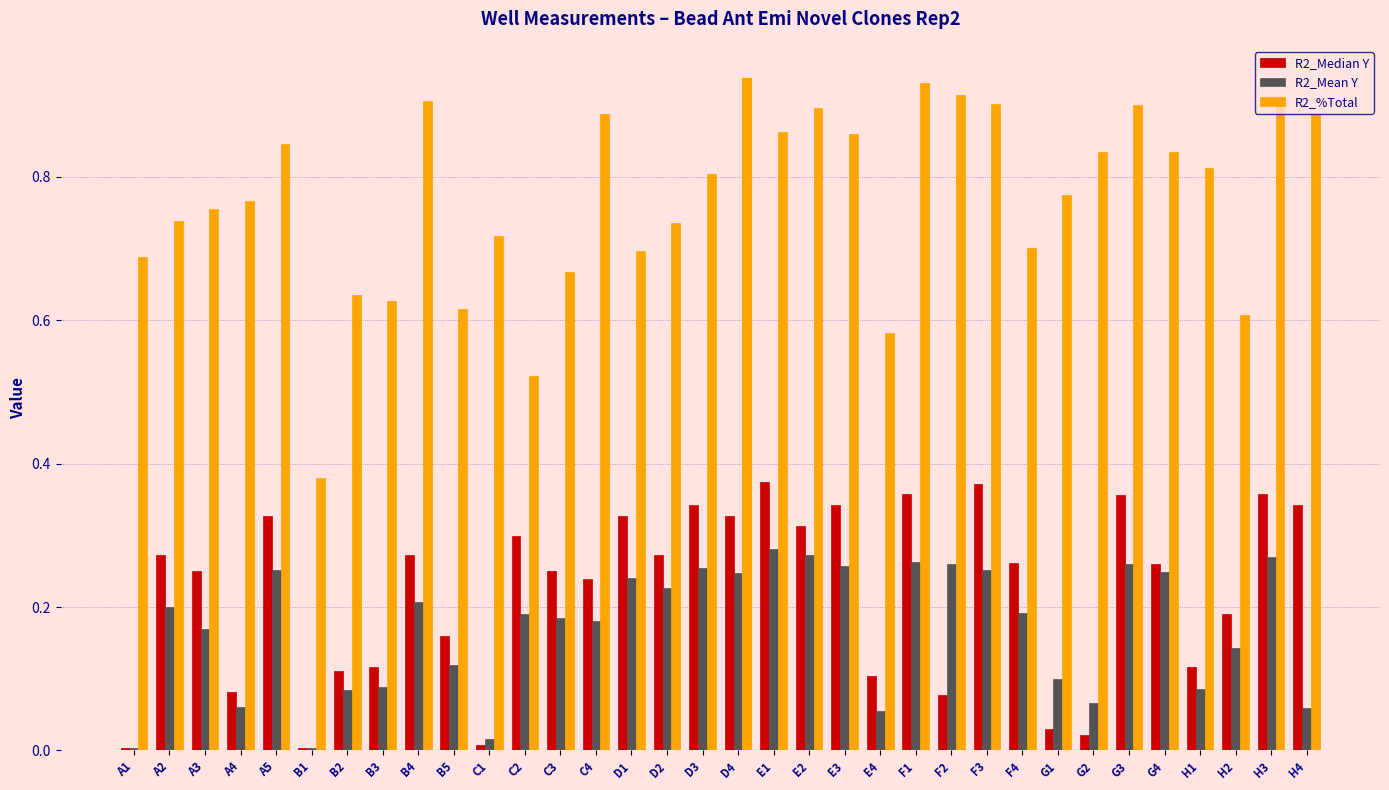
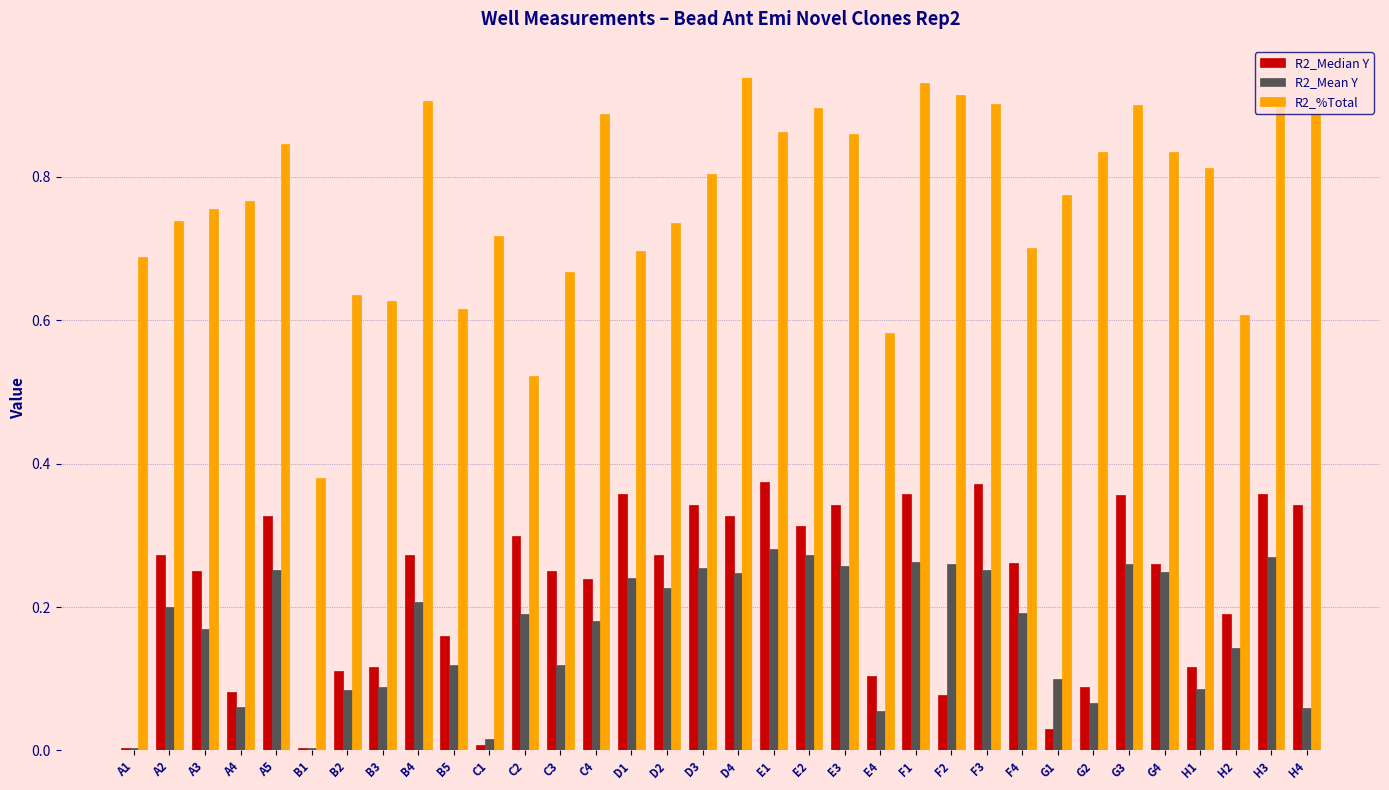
R2_Mean Y, C3: 0.18 -> 0.12
R2_Median Y, D1: 0.33 -> 0.36
R2_Median Y, G2: 0.02 -> 0.09
